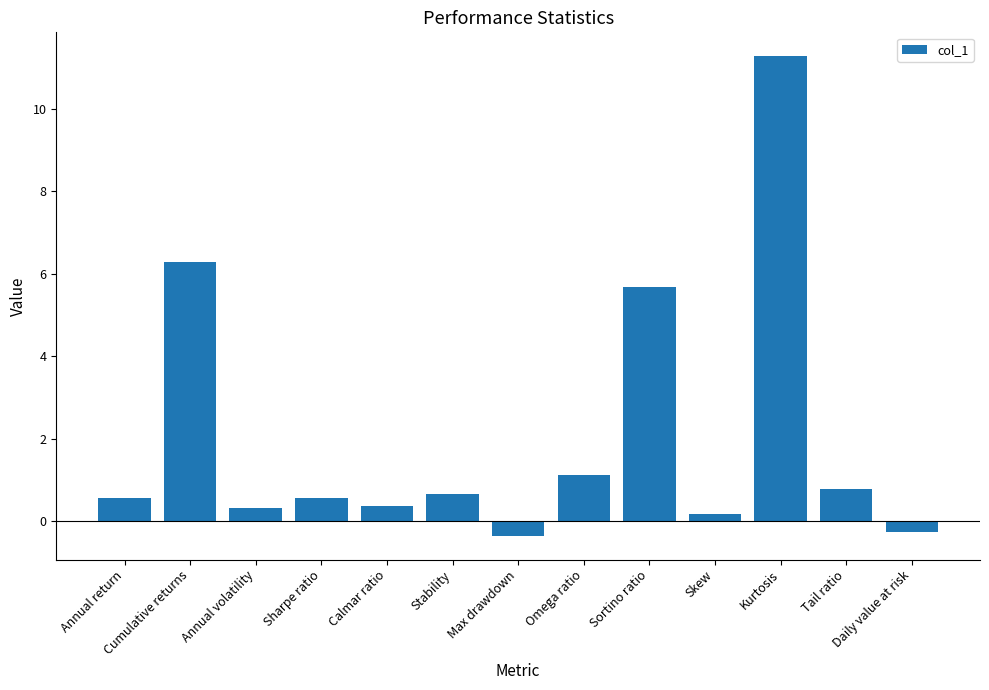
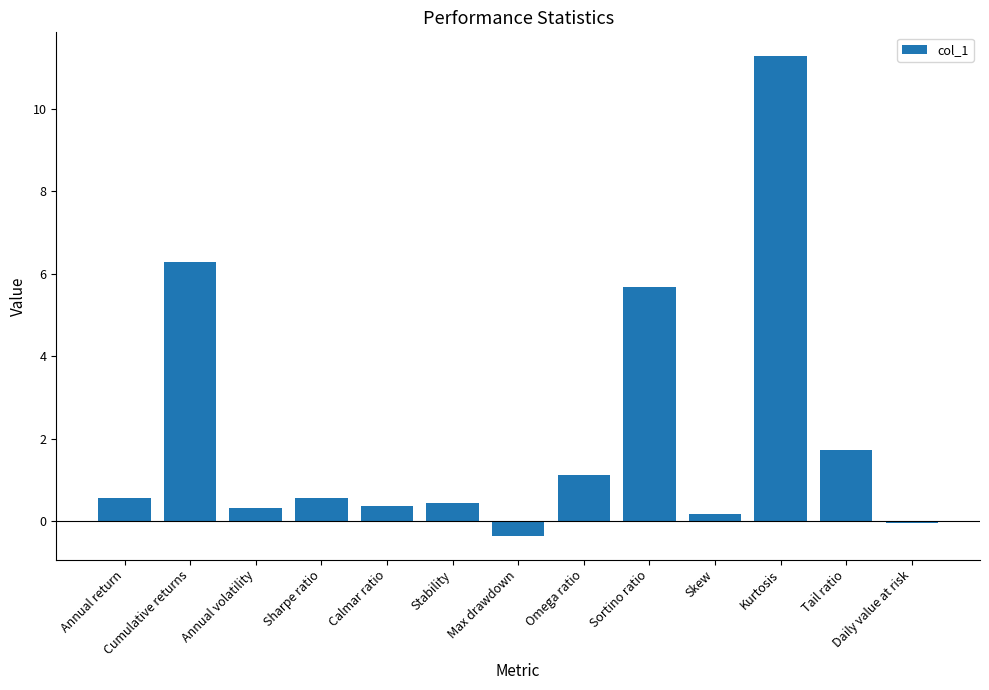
Stability: 0.7 -> 0.4
Tail ratio: 0.8 -> 1.7
Daily value at risk: -0.3 -> 0.0
